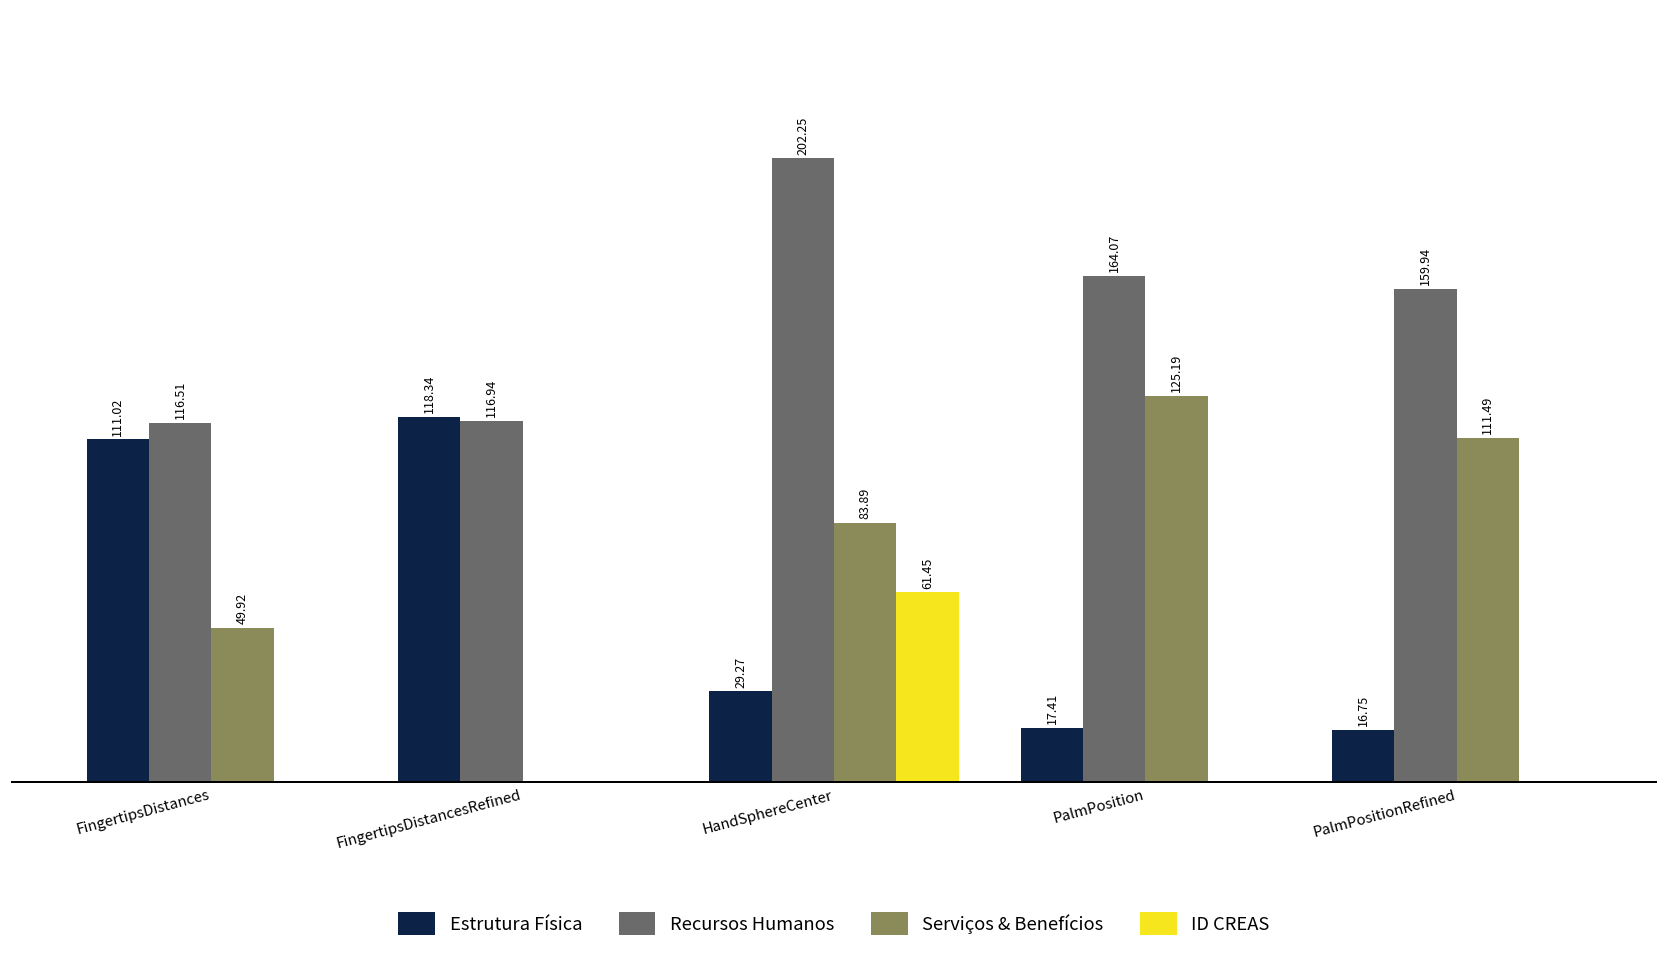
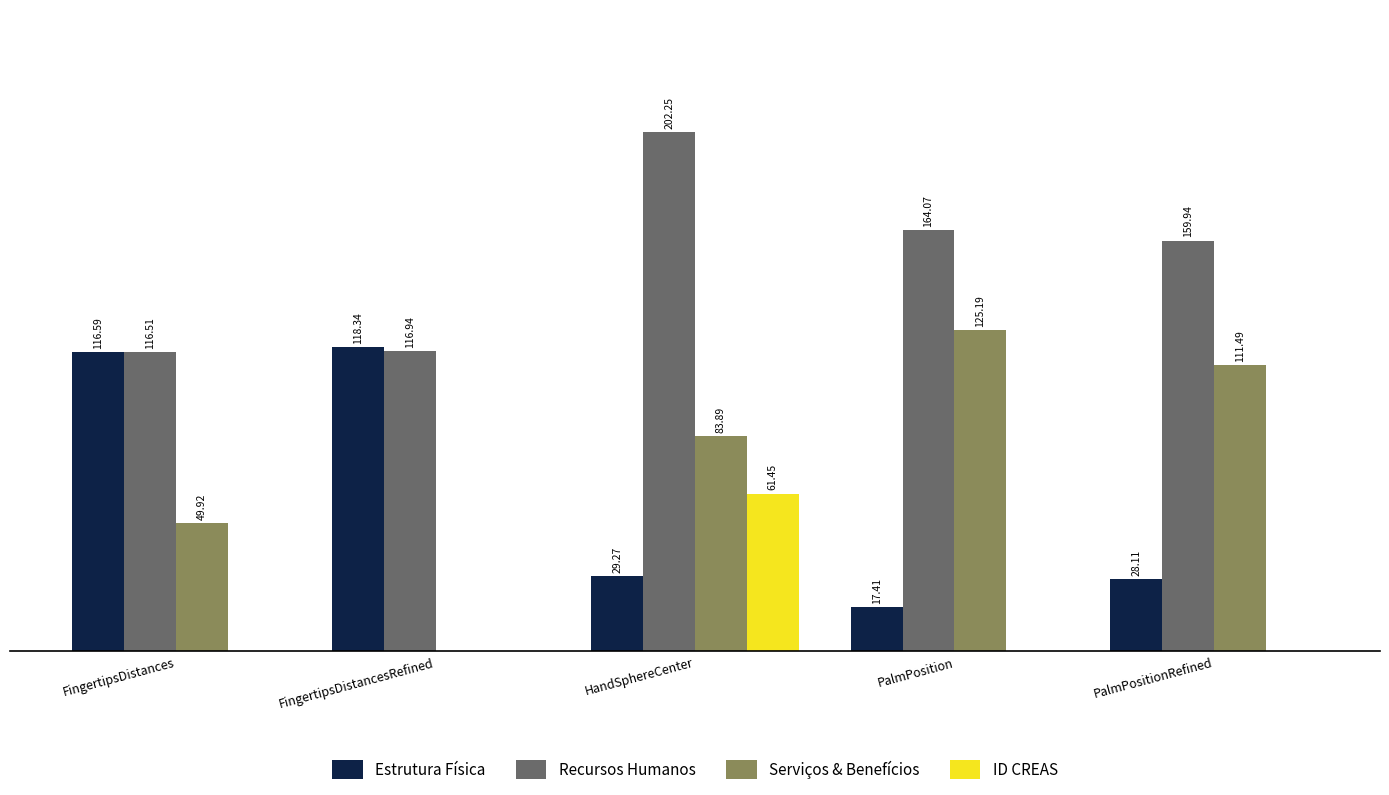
Estrutura Física, FingertipsDistances: 111.02 -> 116.59
Estrutura Física, PalmPositionRefined: 16.75 -> 28.11
